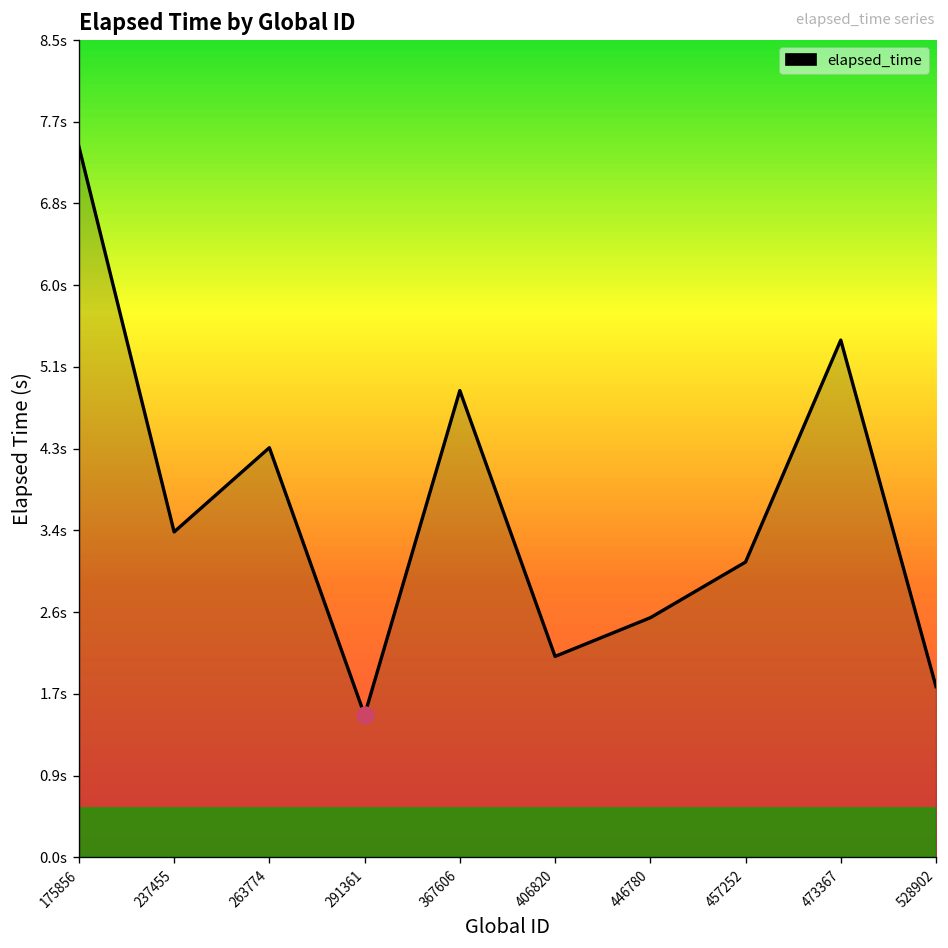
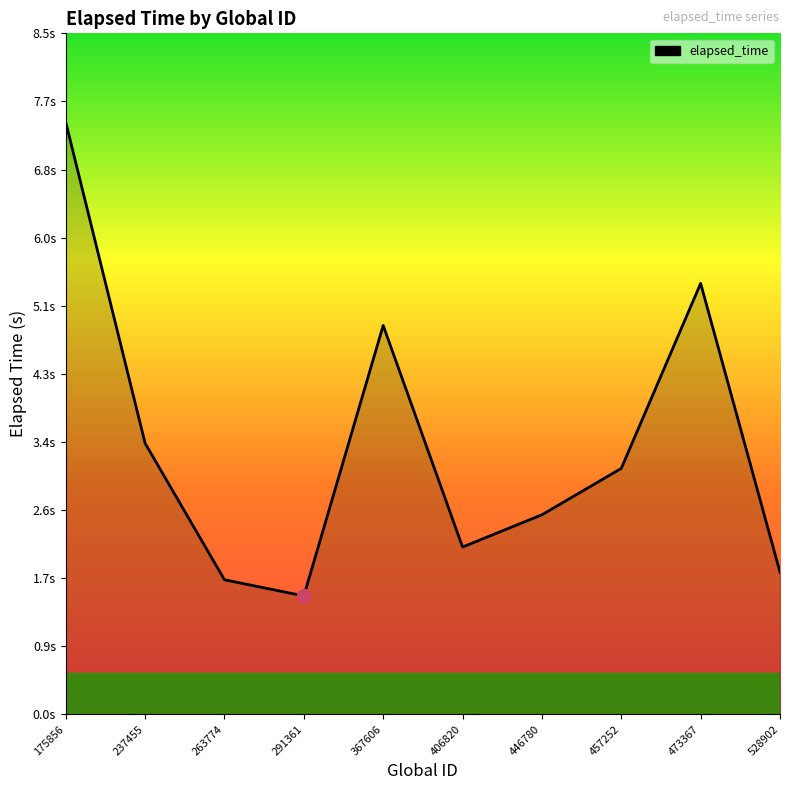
elapsed_time, 263774: 4.3s -> 1.7s
